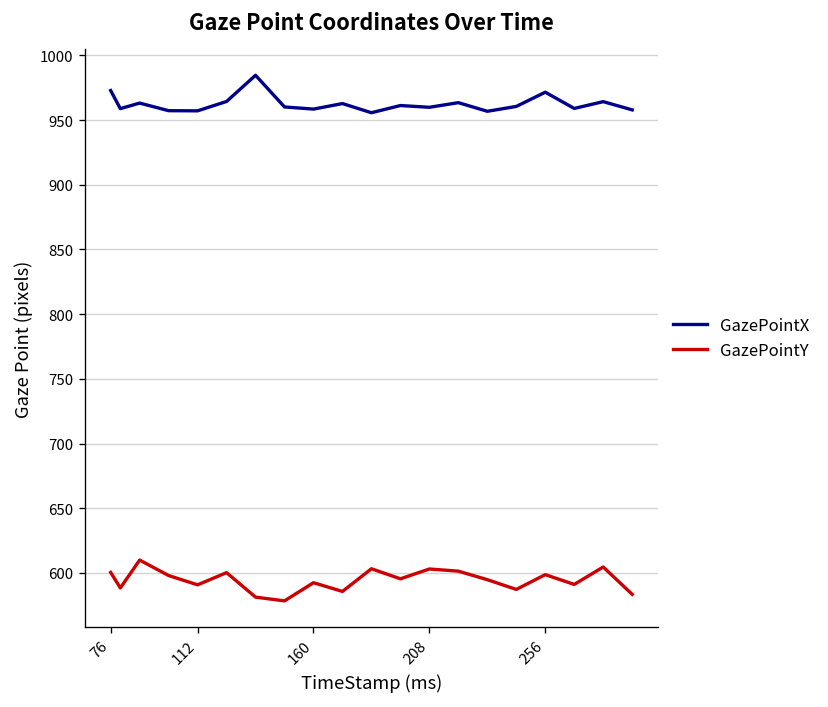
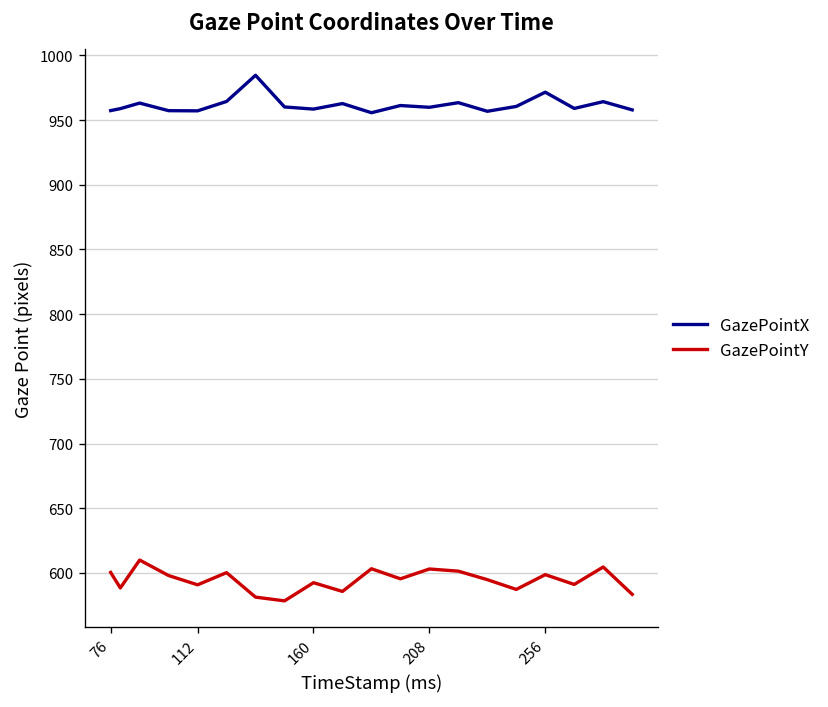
GazePointX, 76: 973 -> 957
